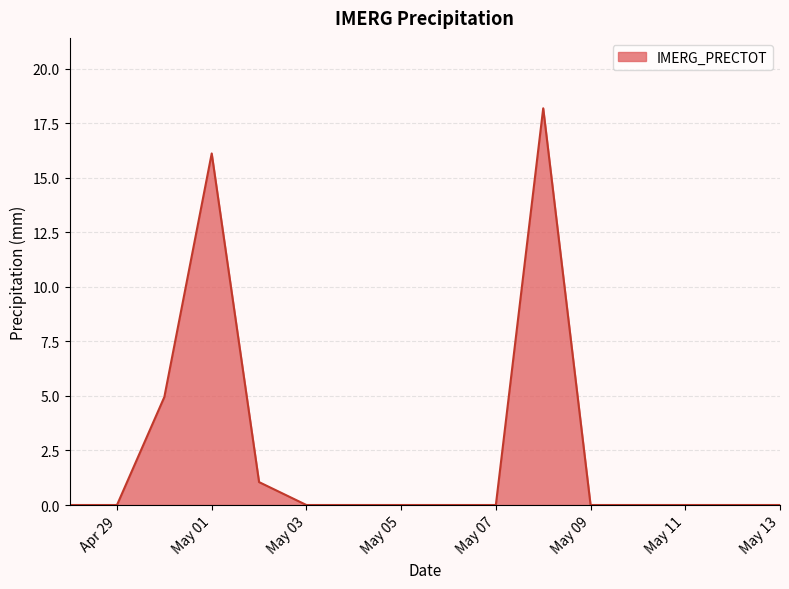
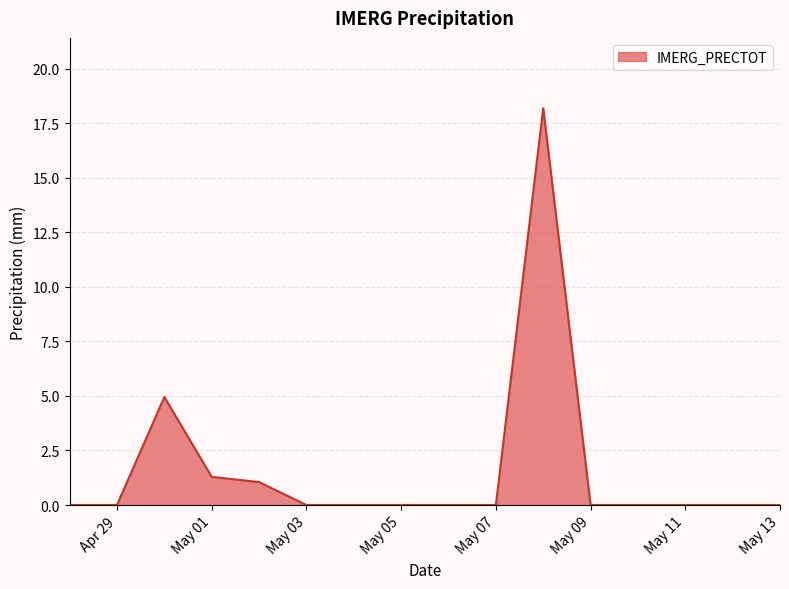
May 01: 16.1 -> 1.3
